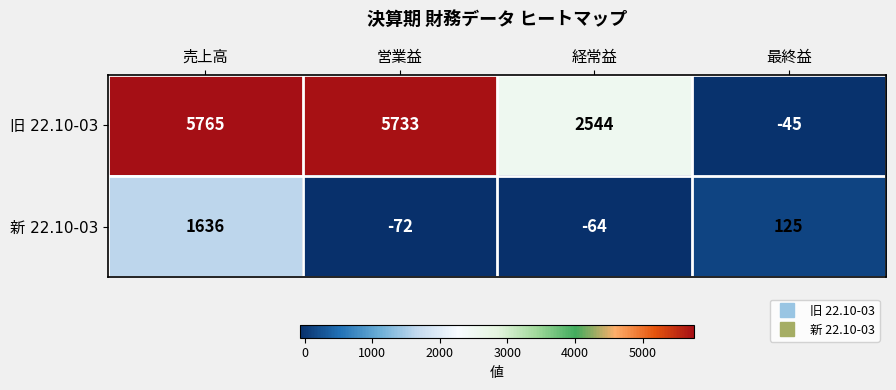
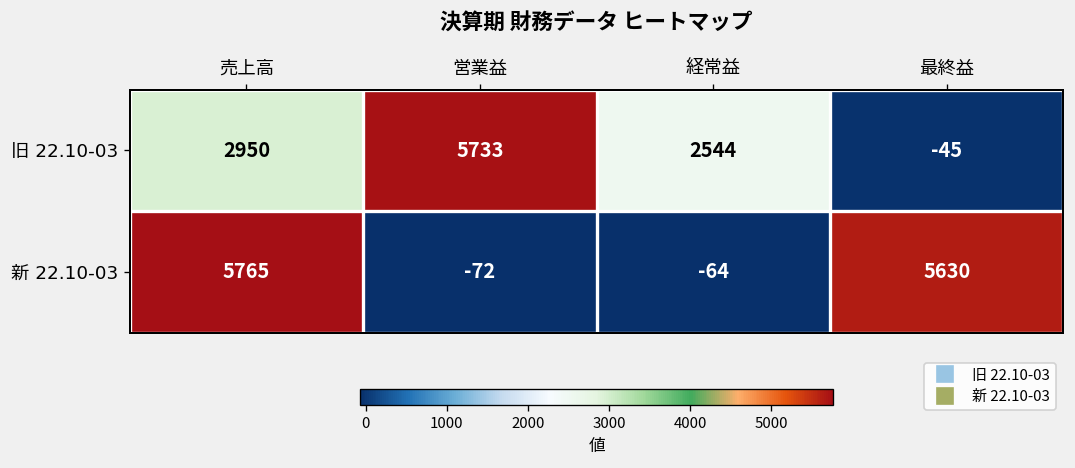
旧 22.10-03, 売上高: 5765 -> 2950
新 22.10-03, 売上高: 1636 -> 5765
新 22.10-03, 最終益: 125 -> 5630
